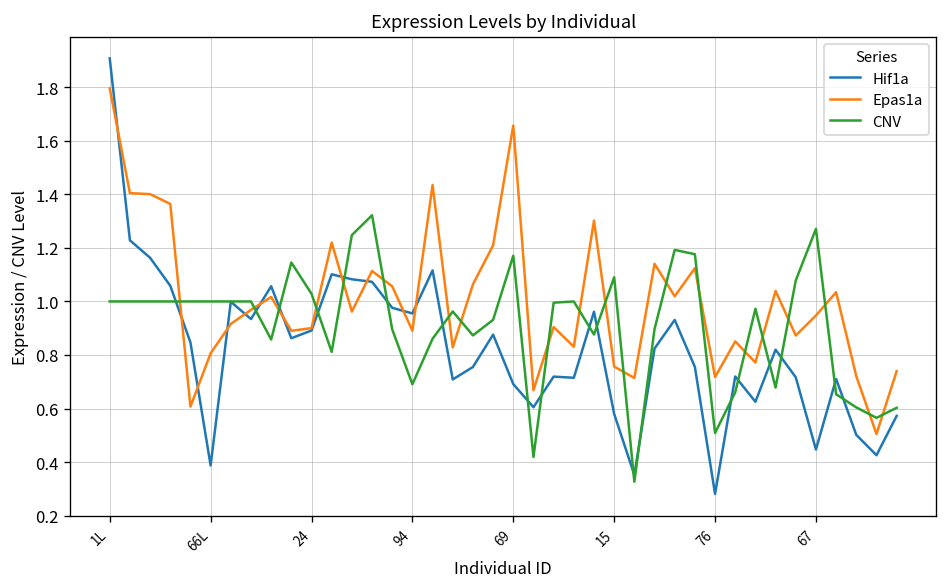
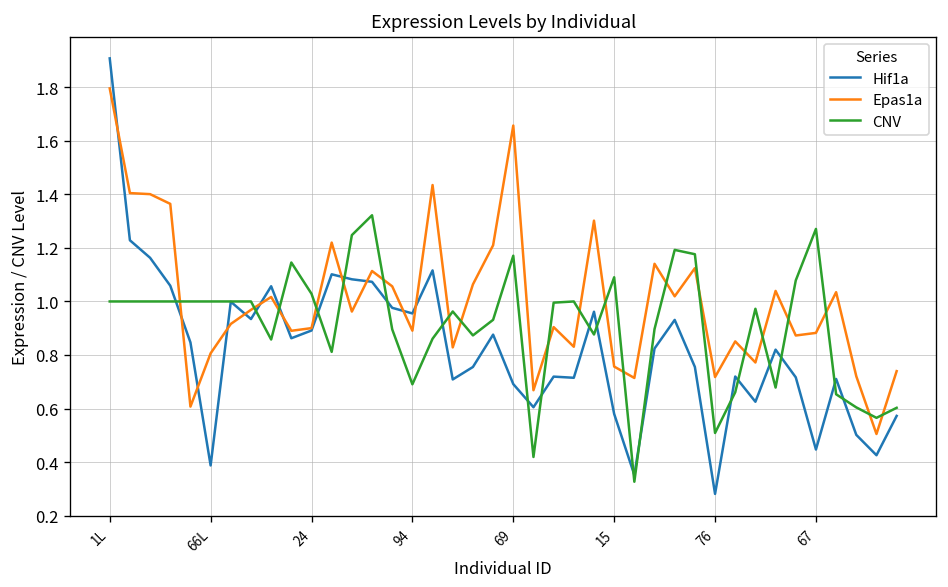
Epas1a, 67: 0.95 -> 0.88
